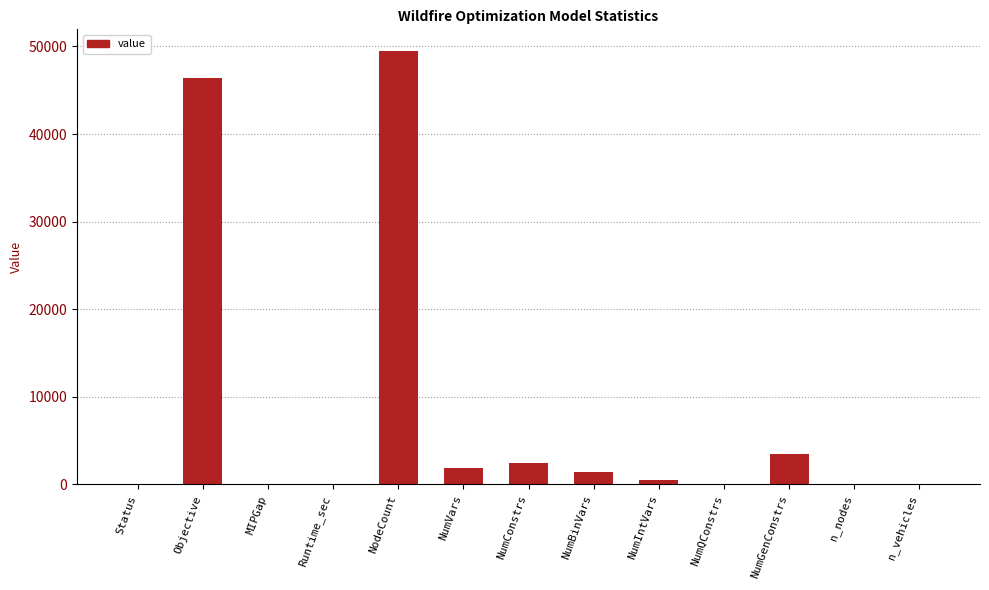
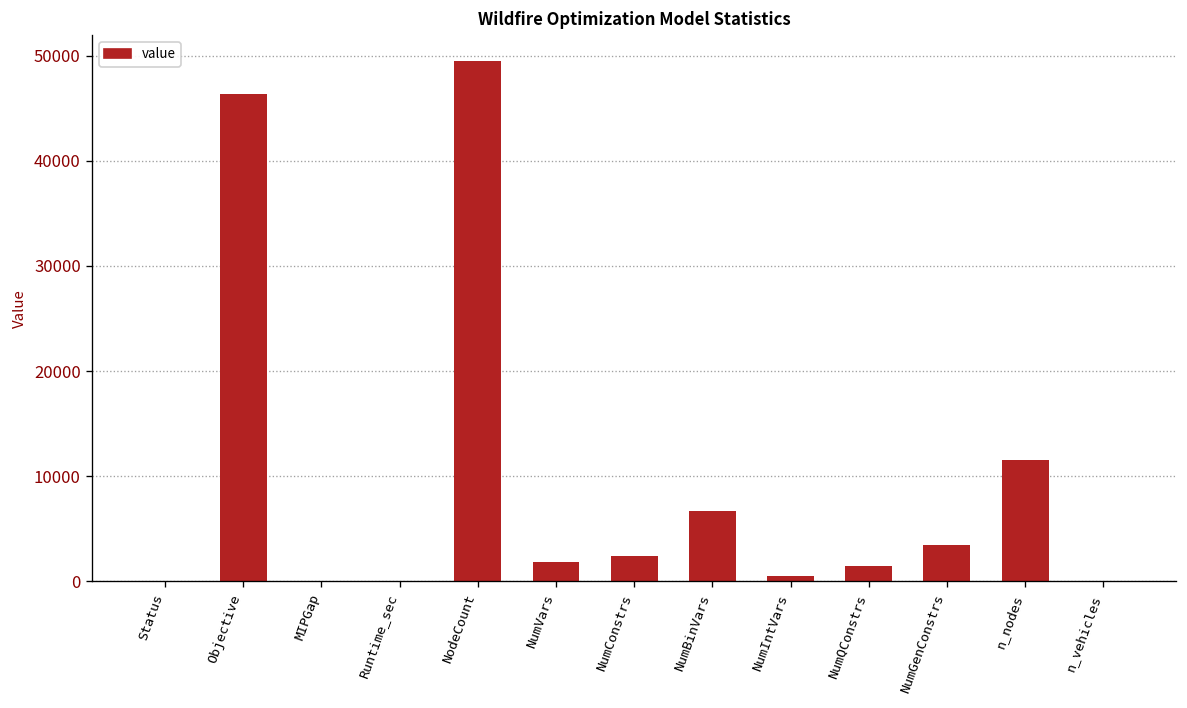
NumBinVars: 1000 -> 7000
NumQConstrs: 0 -> 1000
n_nodes: 0 -> 12000
